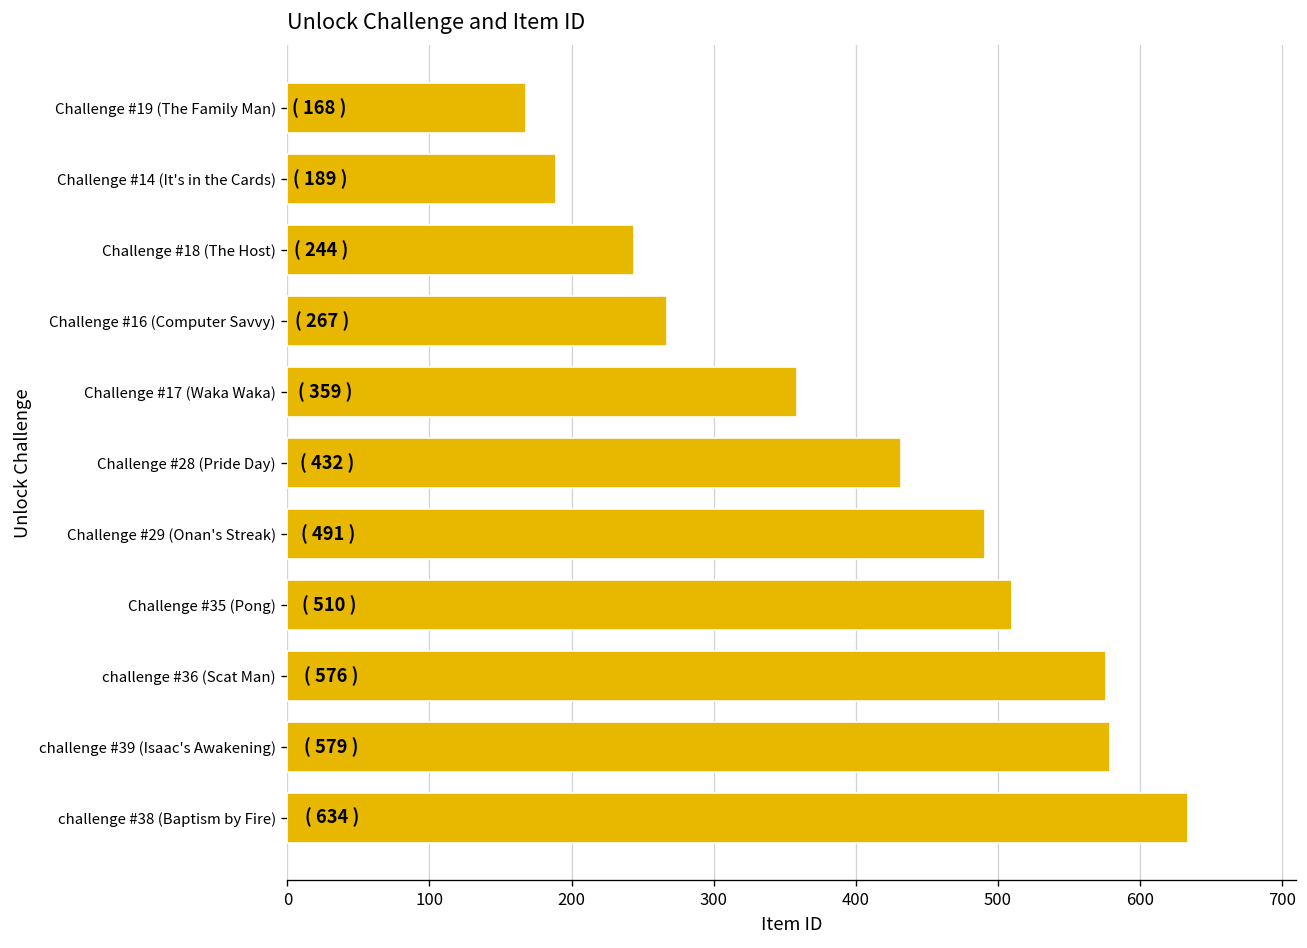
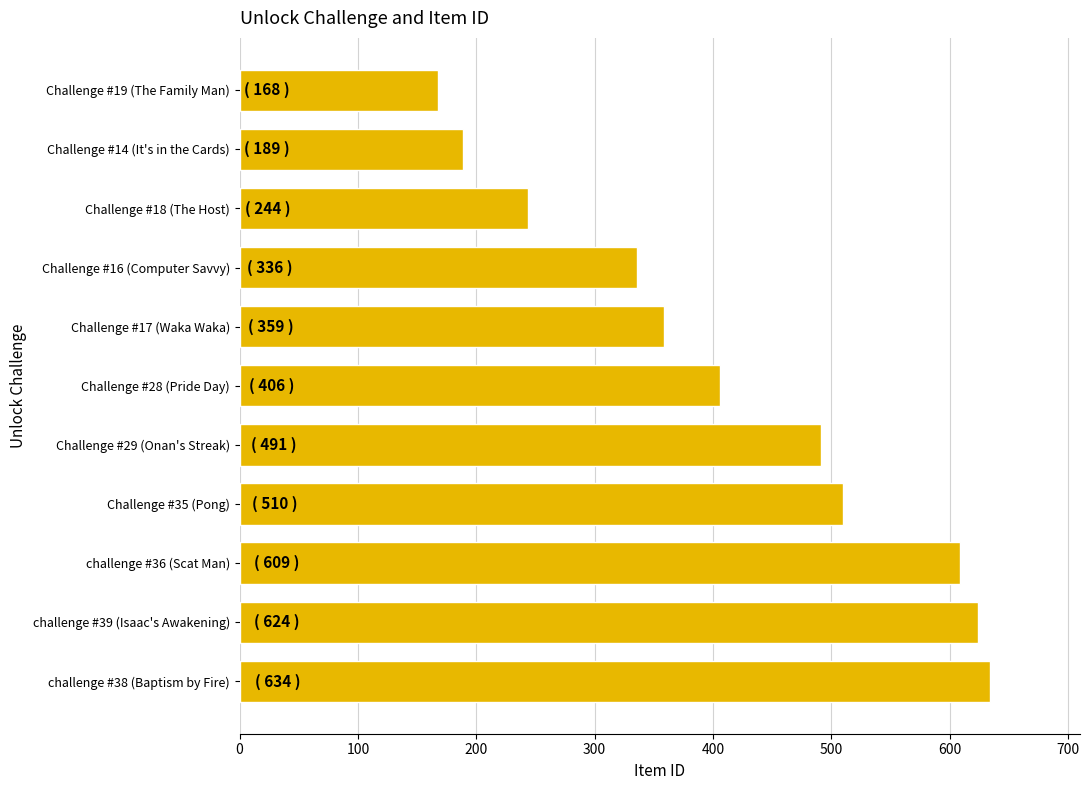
Challenge #16 (Computer Savvy): 267 -> 336
Challenge #28 (Pride Day): 432 -> 406
challenge #36 (Scat Man): 576 -> 609
challenge #39 (Isaac's Awakening): 579 -> 624
